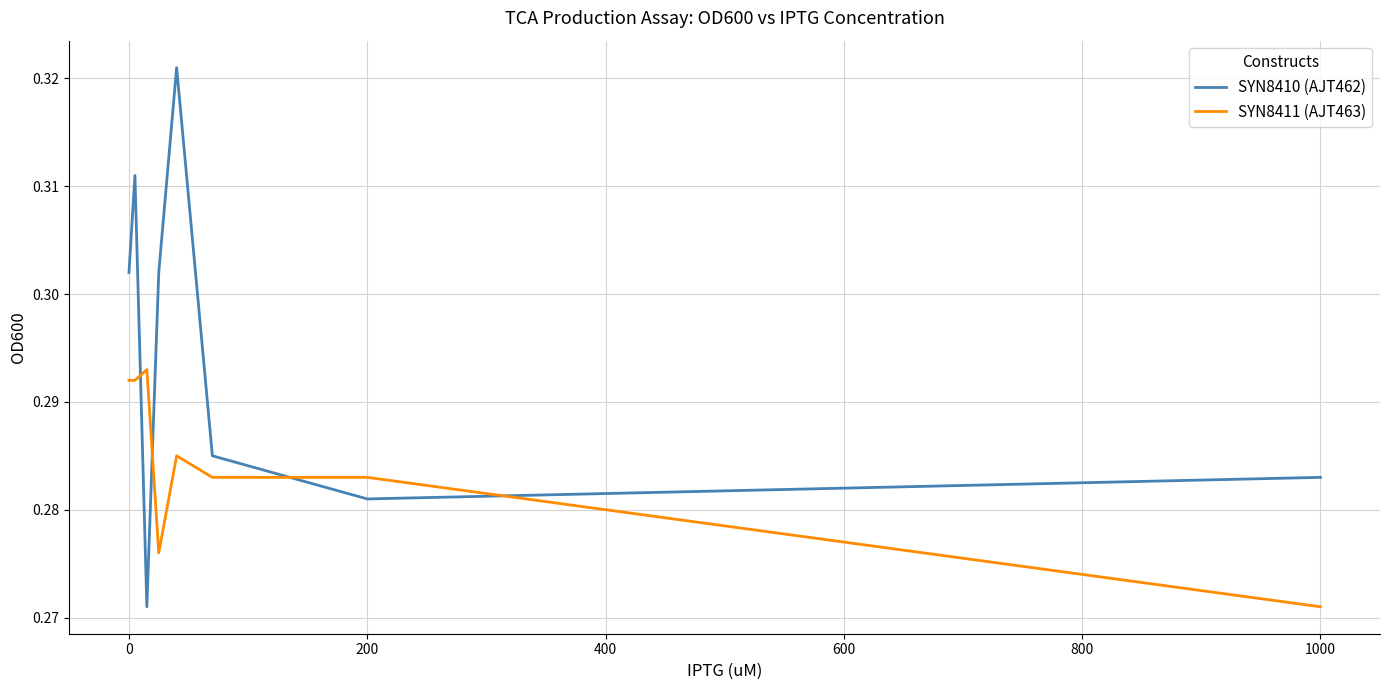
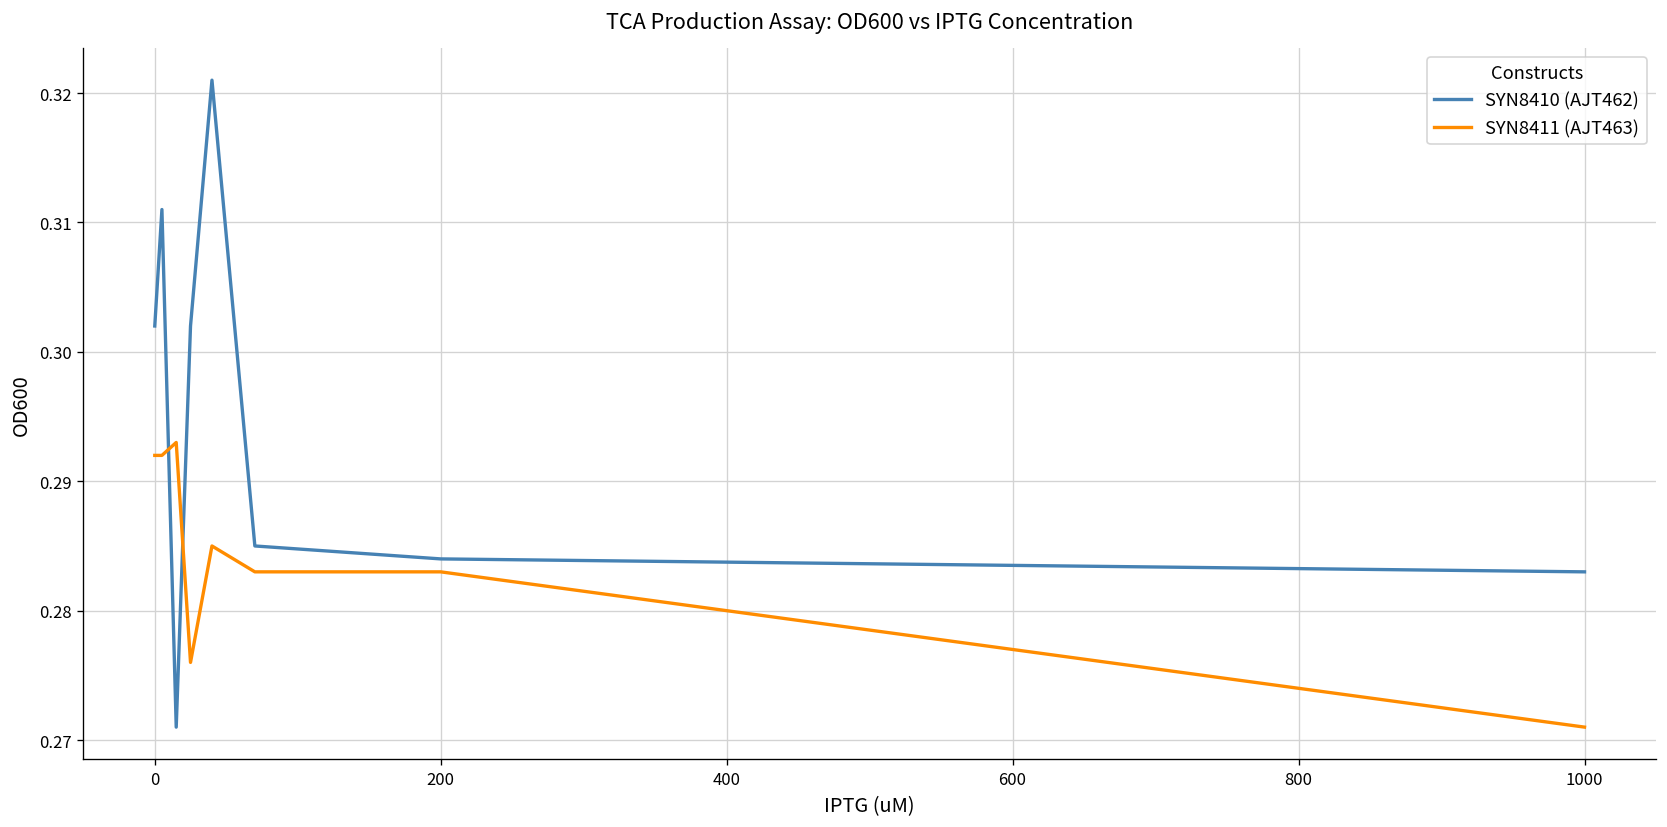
SYN8410 (AJT462), 200: 0.281 -> 0.284
